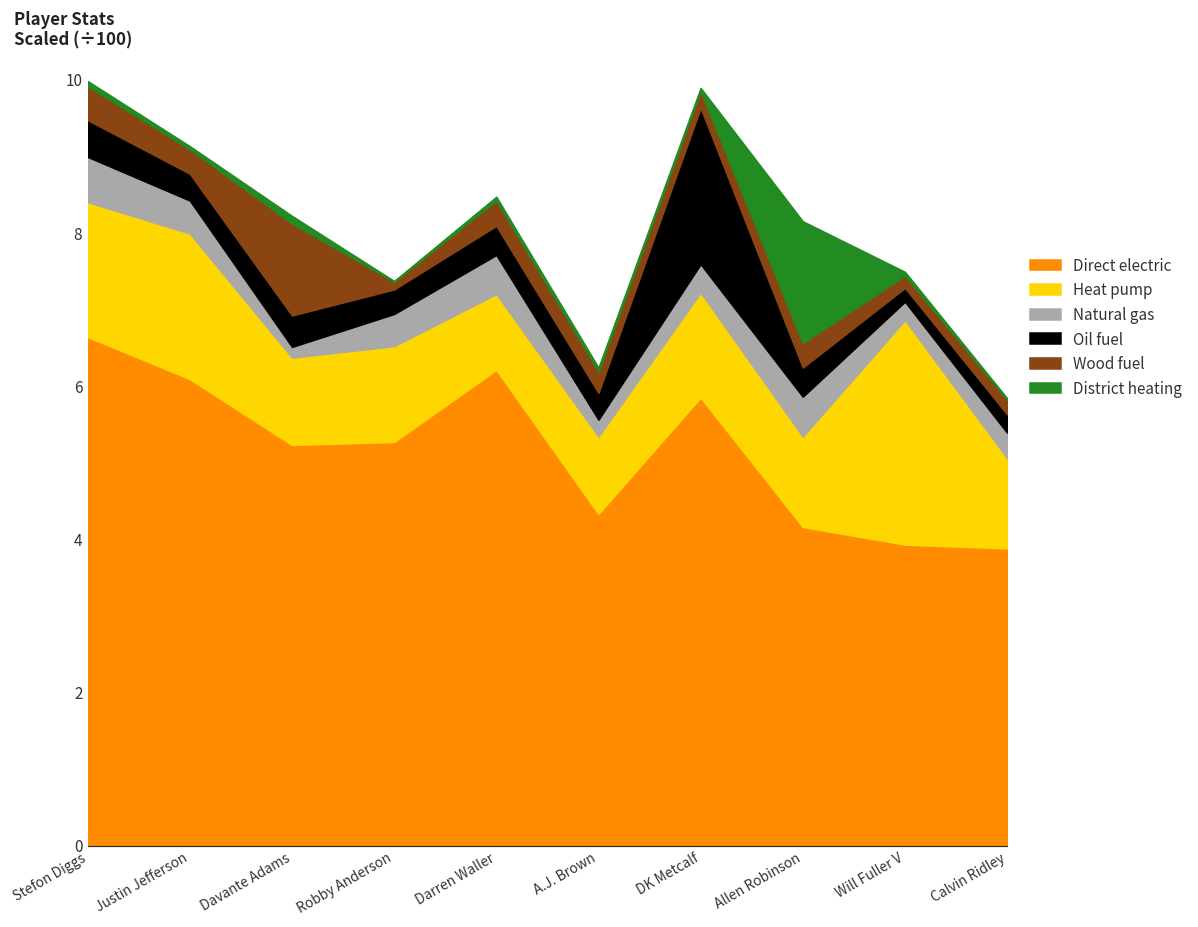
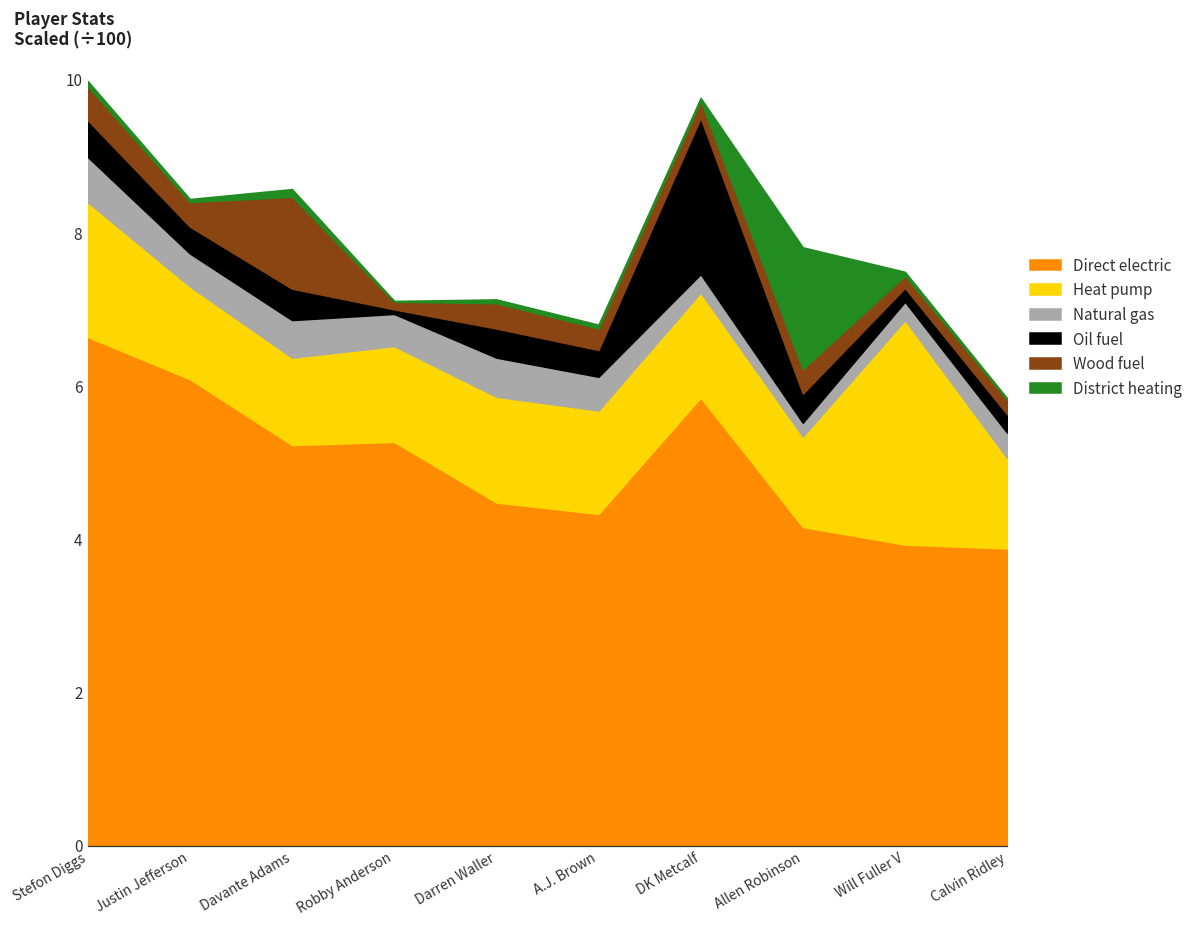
Heat pump, Justin Jefferson: 1.9 -> 1.2
Natural gas, Davante Adams: 0.1 -> 0.5
Oil fuel, Robby Anderson: 0.3 -> 0.1
Direct electric, Darren Waller: 6.2 -> 4.5
Heat pump, Darren Waller: 1.0 -> 1.4
Heat pump, A.J. Brown: 1.0 -> 1.3
Natural gas, A.J. Brown: 0.2 -> 0.4
Natural gas, DK Metcalf: 0.4 -> 0.2
Natural gas, Allen Robinson: 0.5 -> 0.2
